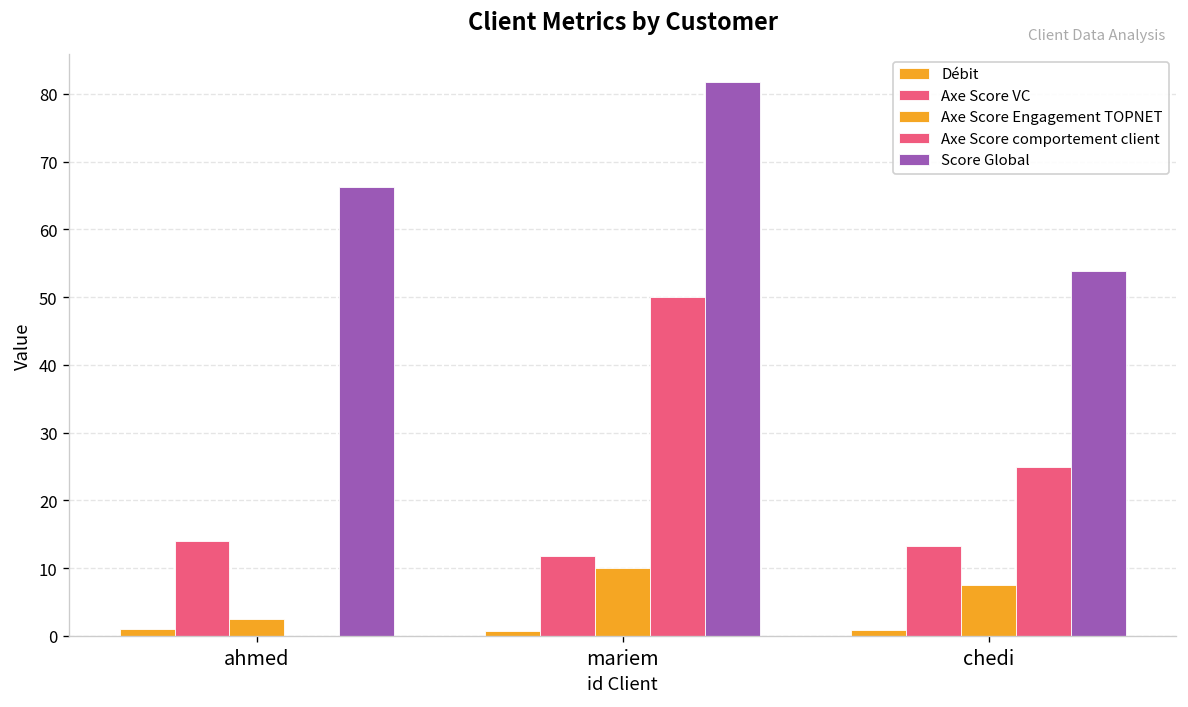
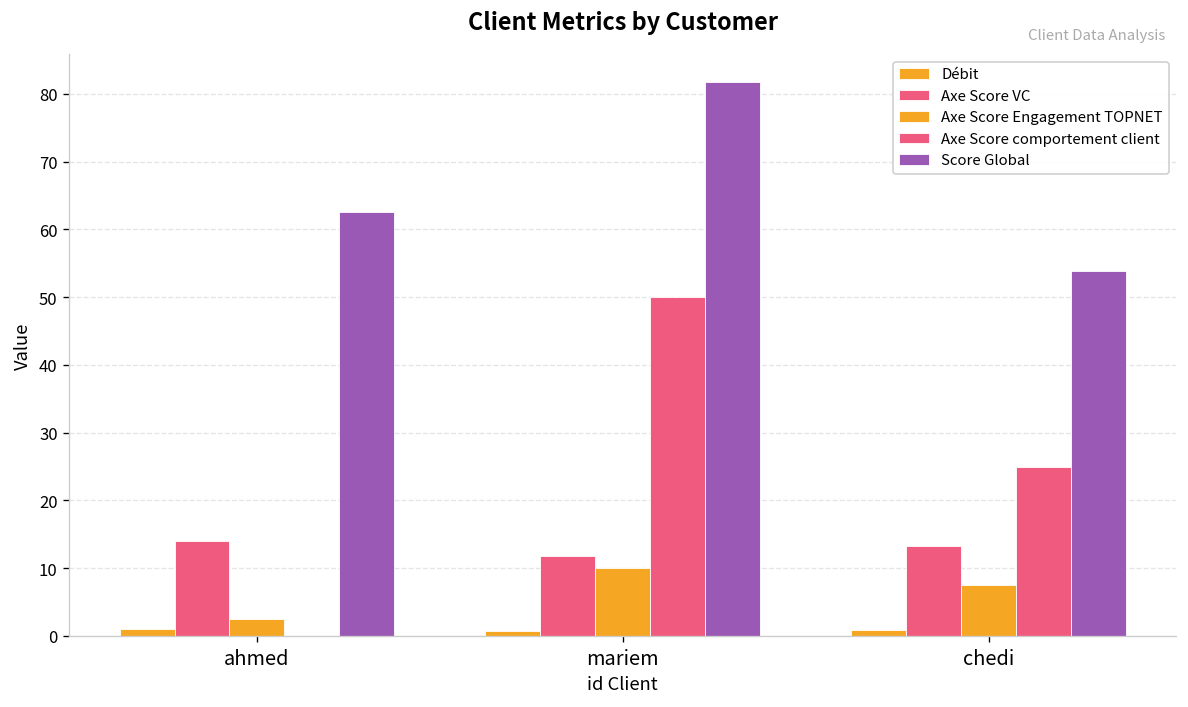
Score Global, ahmed: 66 -> 63
